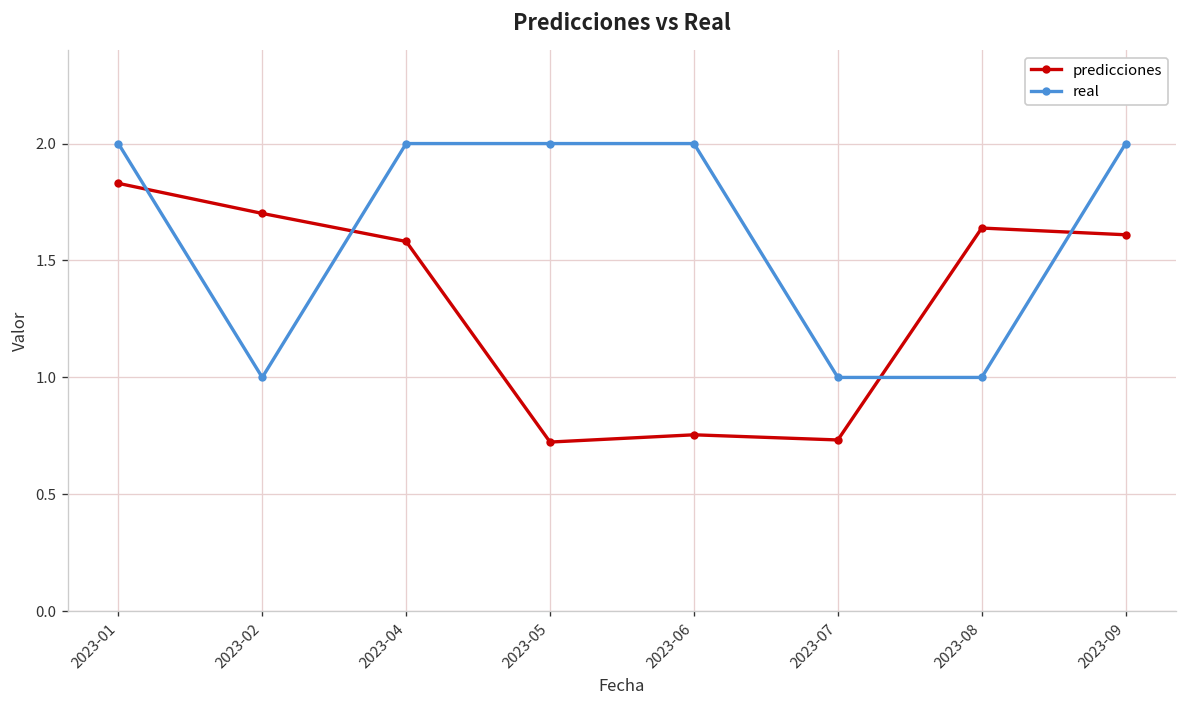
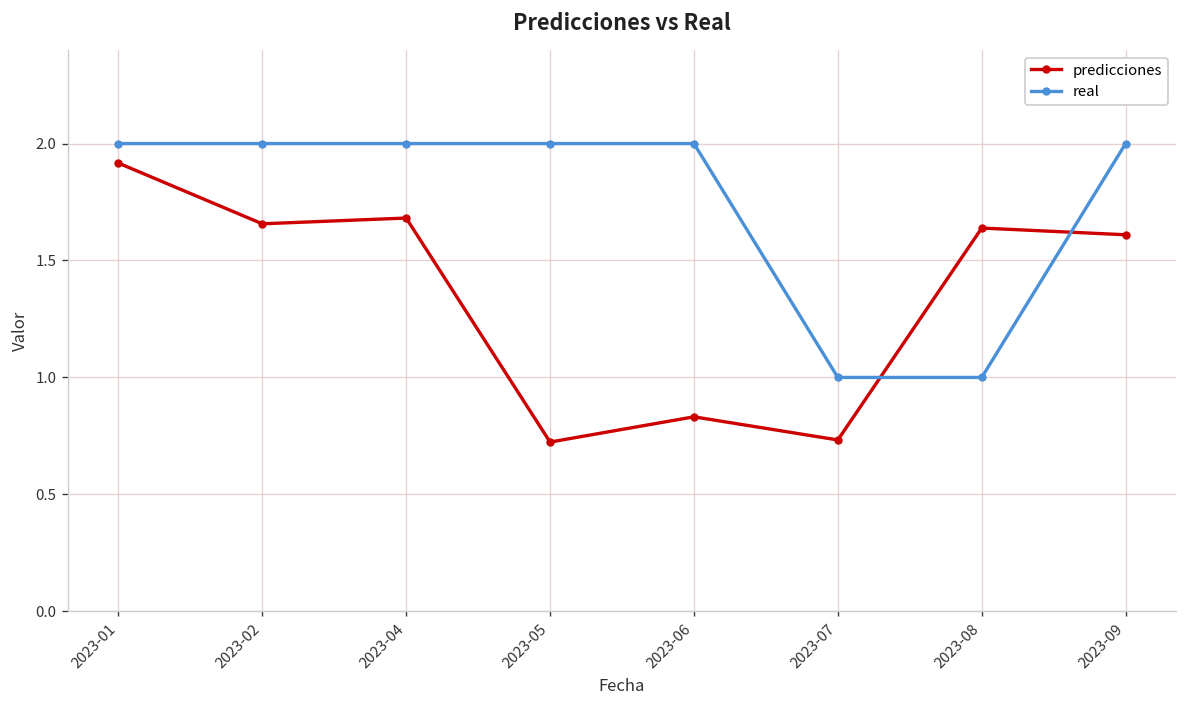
predicciones, 2023-01: 1.83 -> 1.92
predicciones, 2023-02: 1.70 -> 1.66
real, 2023-02: 1 -> 2
predicciones, 2023-04: 1.58 -> 1.68
predicciones, 2023-06: 0.75 -> 0.83
